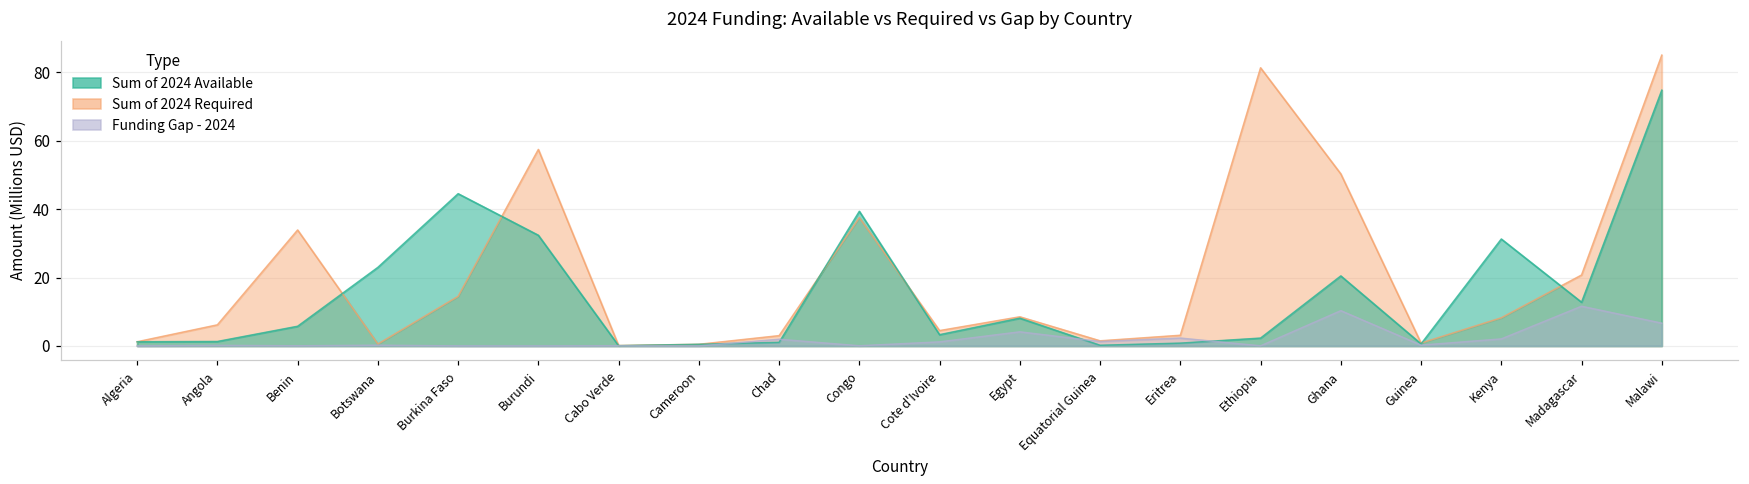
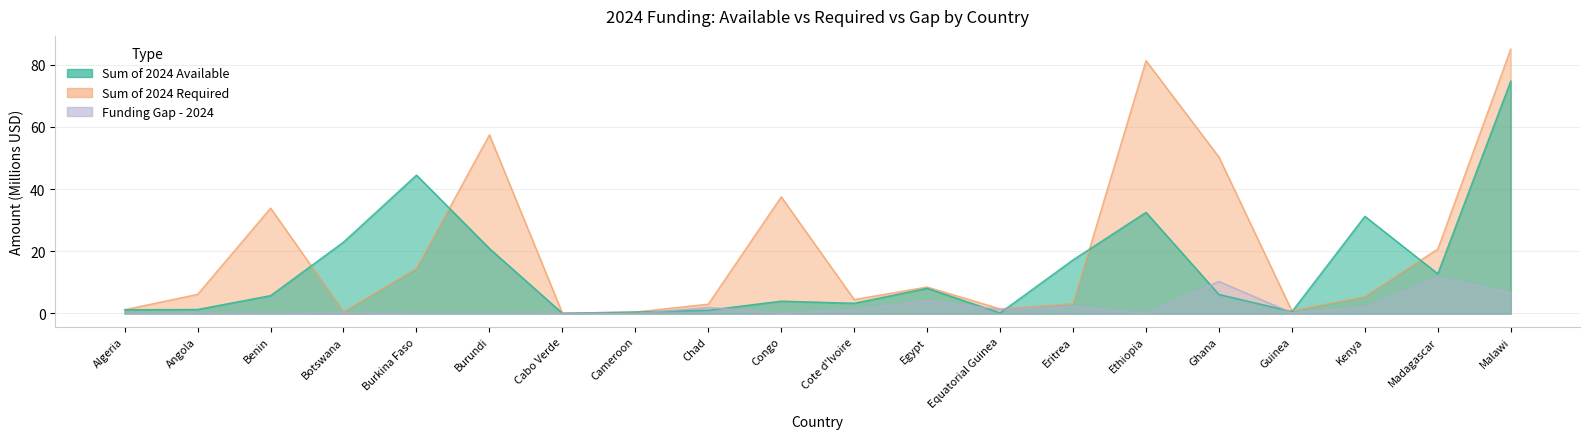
Sum of 2024 Available, Burundi: 32 -> 21
Sum of 2024 Available, Congo: 39 -> 4
Sum of 2024 Available, Eritrea: 1 -> 17
Sum of 2024 Available, Ethiopia: 2 -> 33
Sum of 2024 Available, Ghana: 20 -> 6
Sum of 2024 Required, Kenya: 8 -> 5
